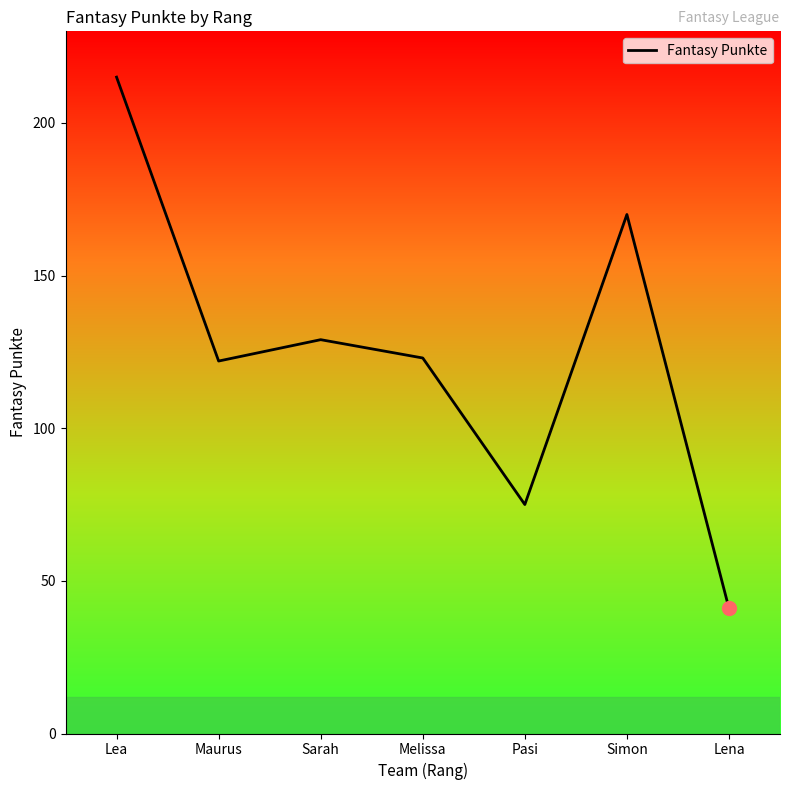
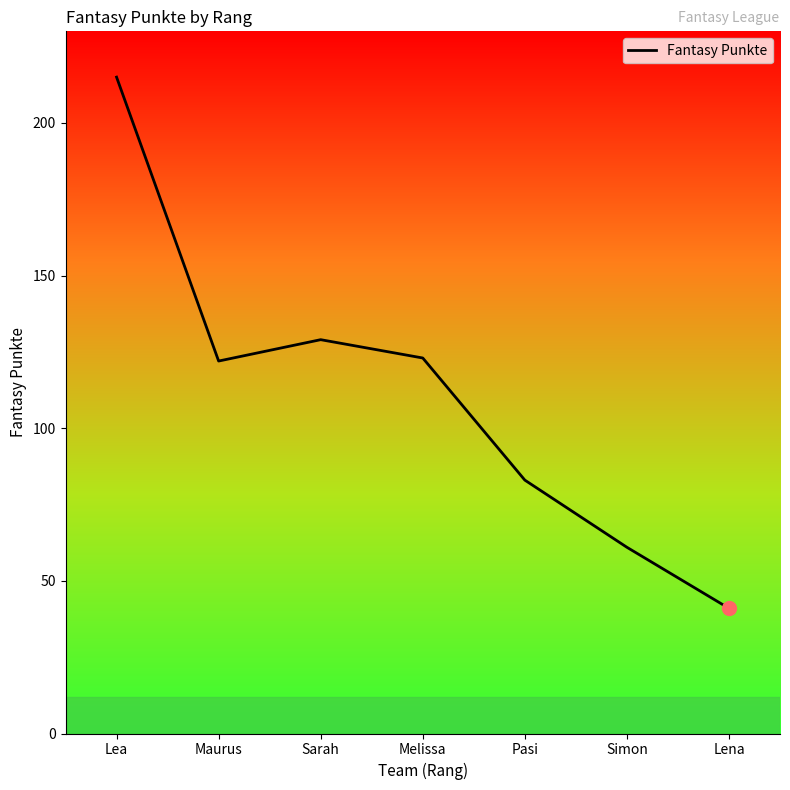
Fantasy Punkte, Pasi: 75 -> 83
Fantasy Punkte, Simon: 170 -> 61
